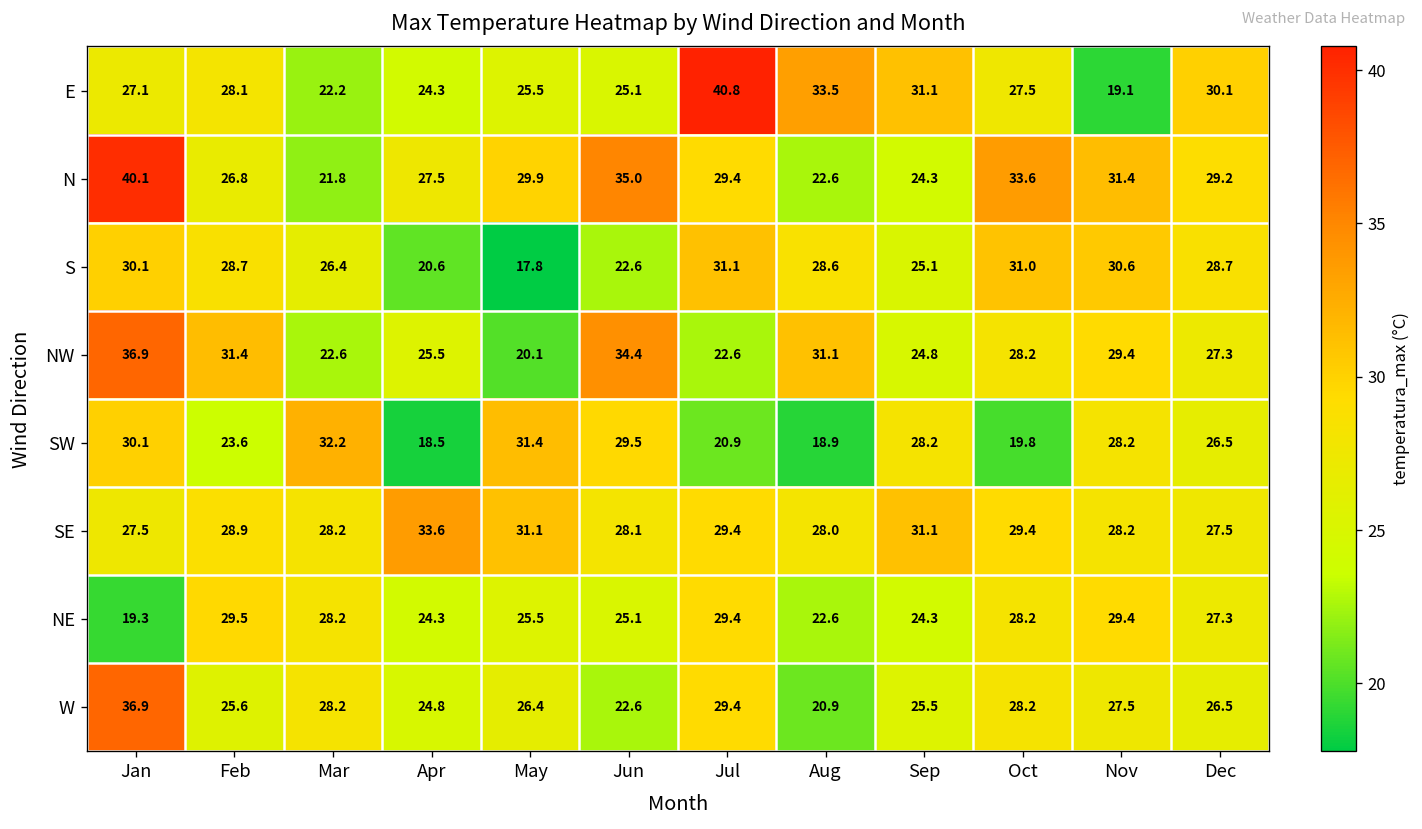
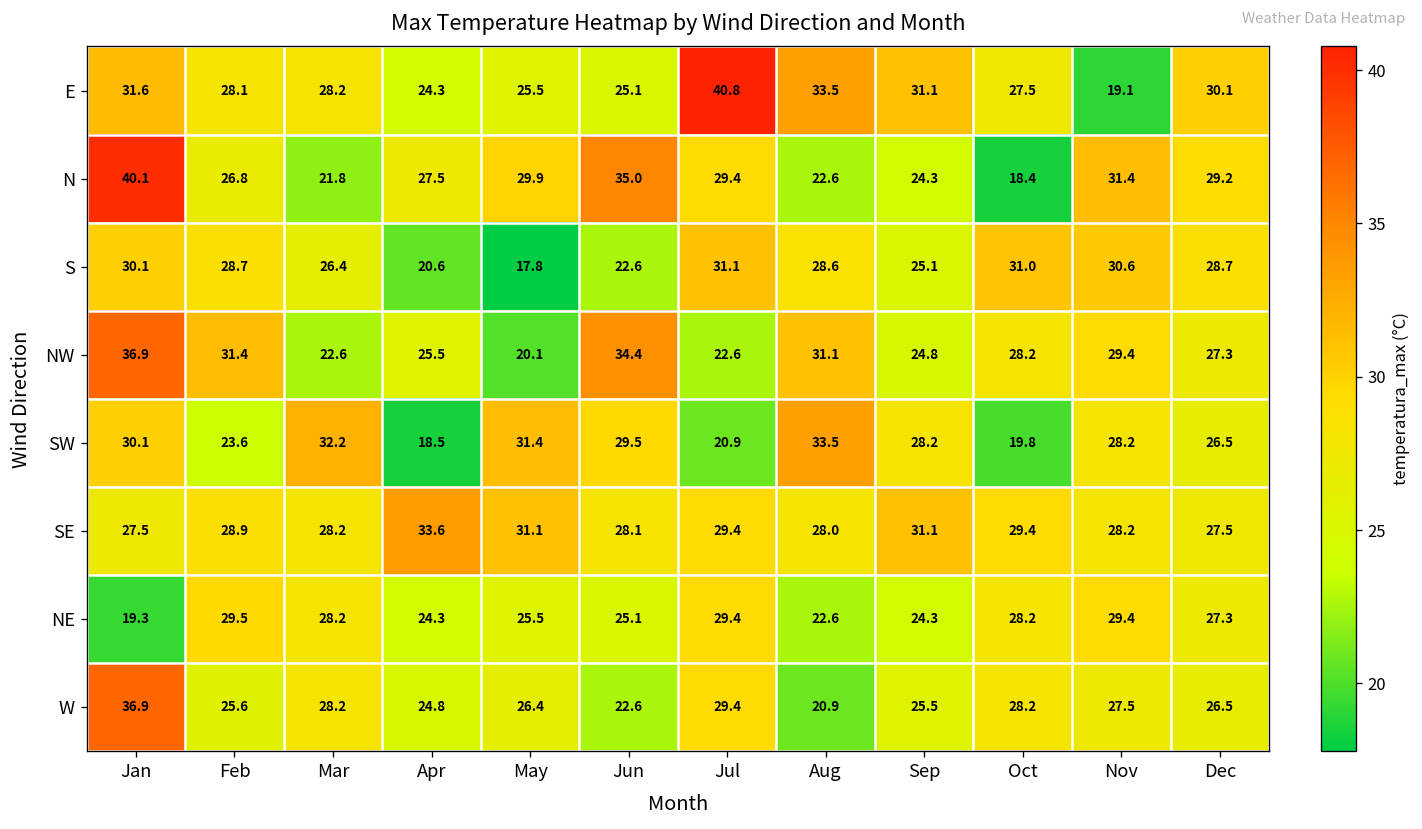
E, Jan: 27.1 -> 31.6
E, Mar: 22.2 -> 28.2
N, Oct: 33.6 -> 18.4
SW, Aug: 18.9 -> 33.5
